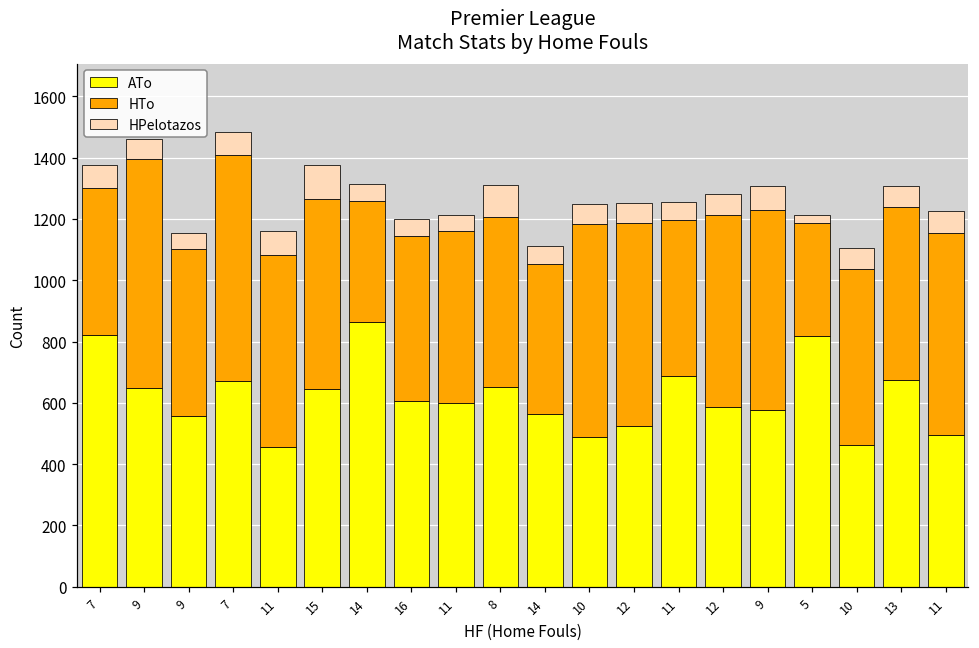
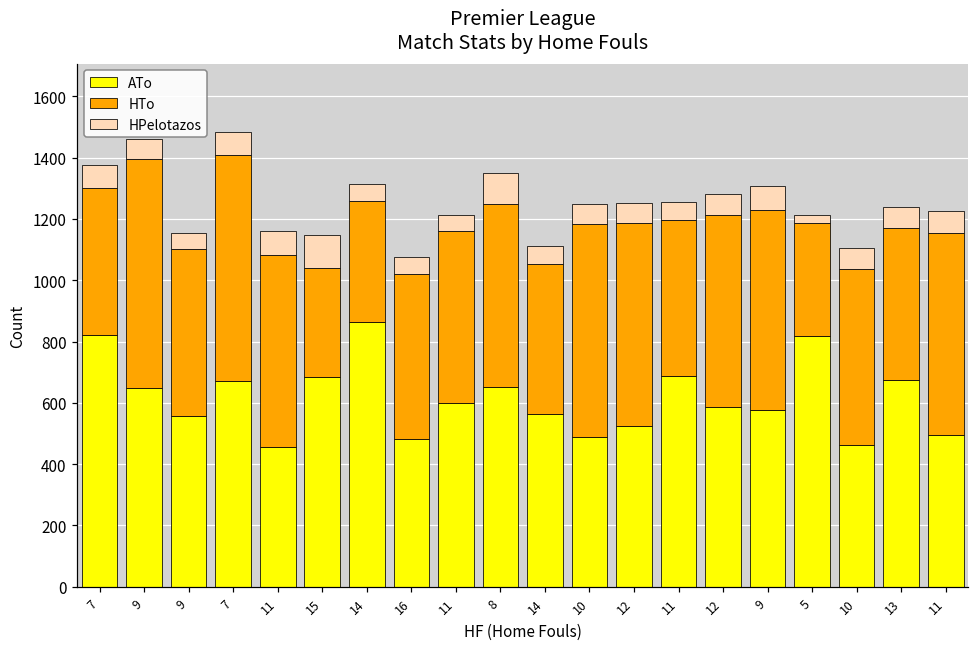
ATo, 15: 640 -> 690
HTo, 15: 620 -> 350
ATo, 16: 610 -> 480
HTo, 8: 560 -> 600
HTo, 13: 560 -> 500
